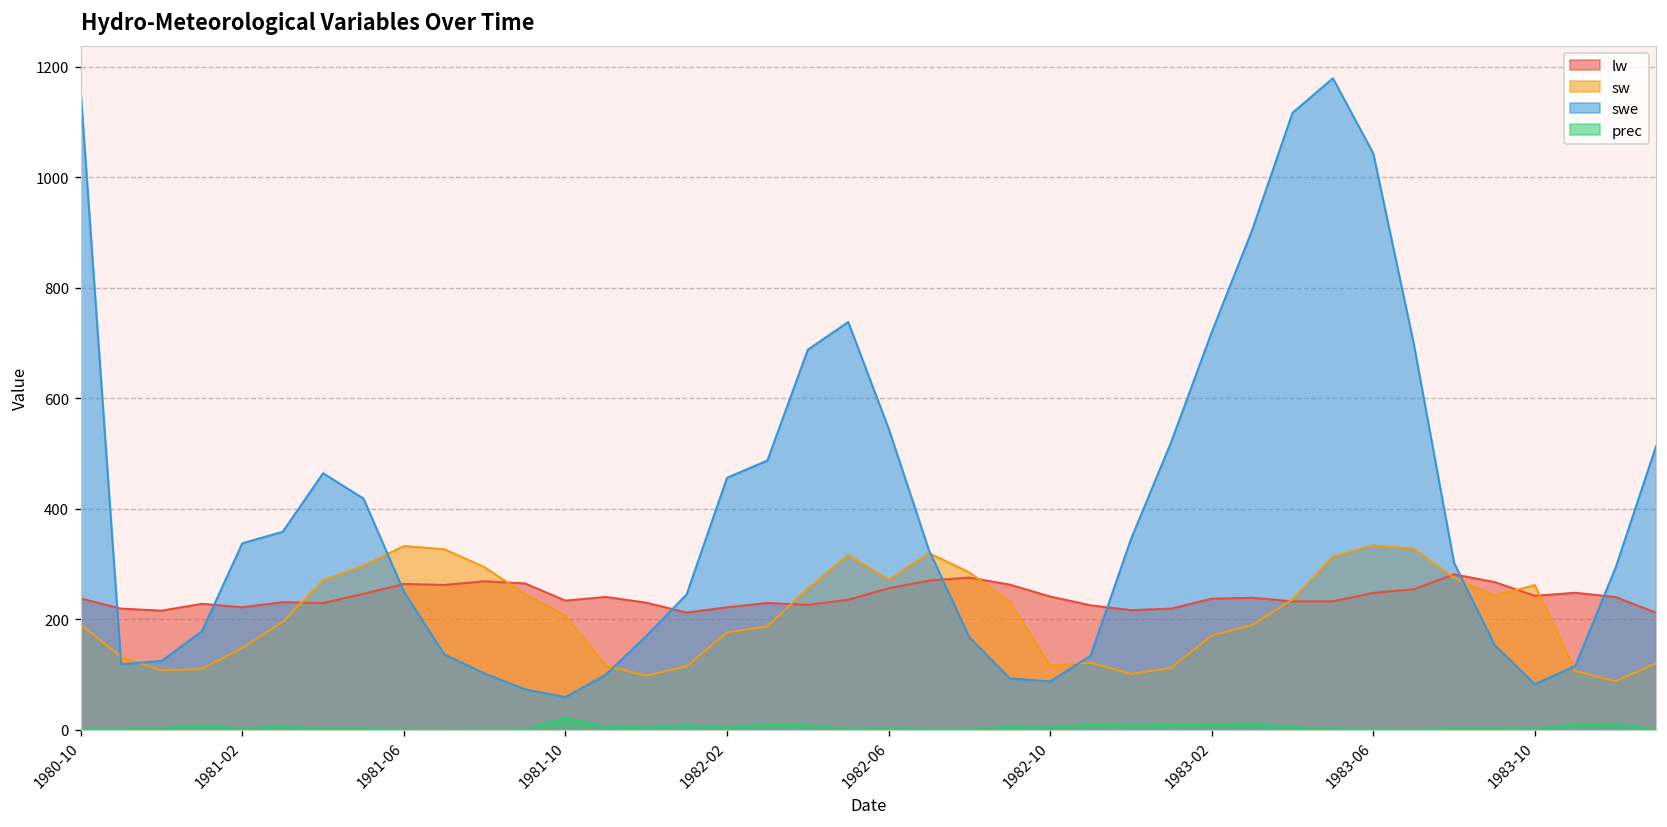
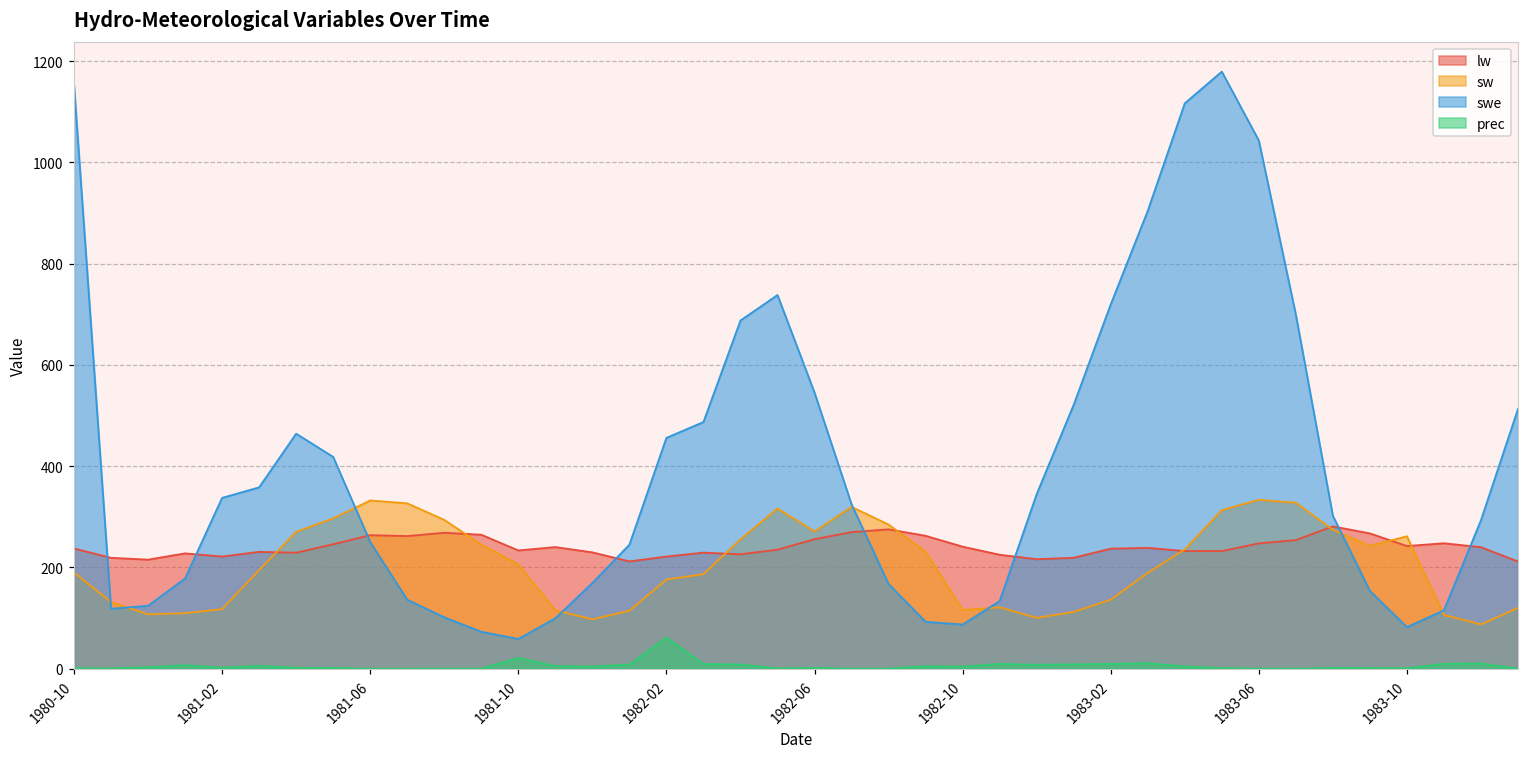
sw, 1981-02: 150 -> 120
prec, 1982-02: 0 -> 60
sw, 1983-02: 170 -> 140
